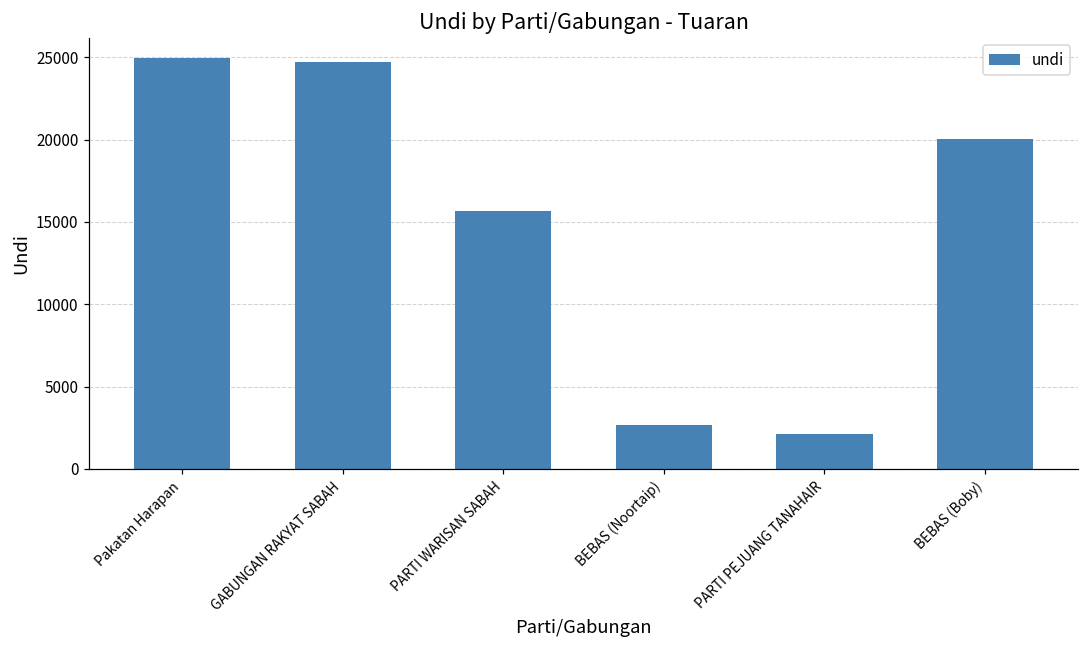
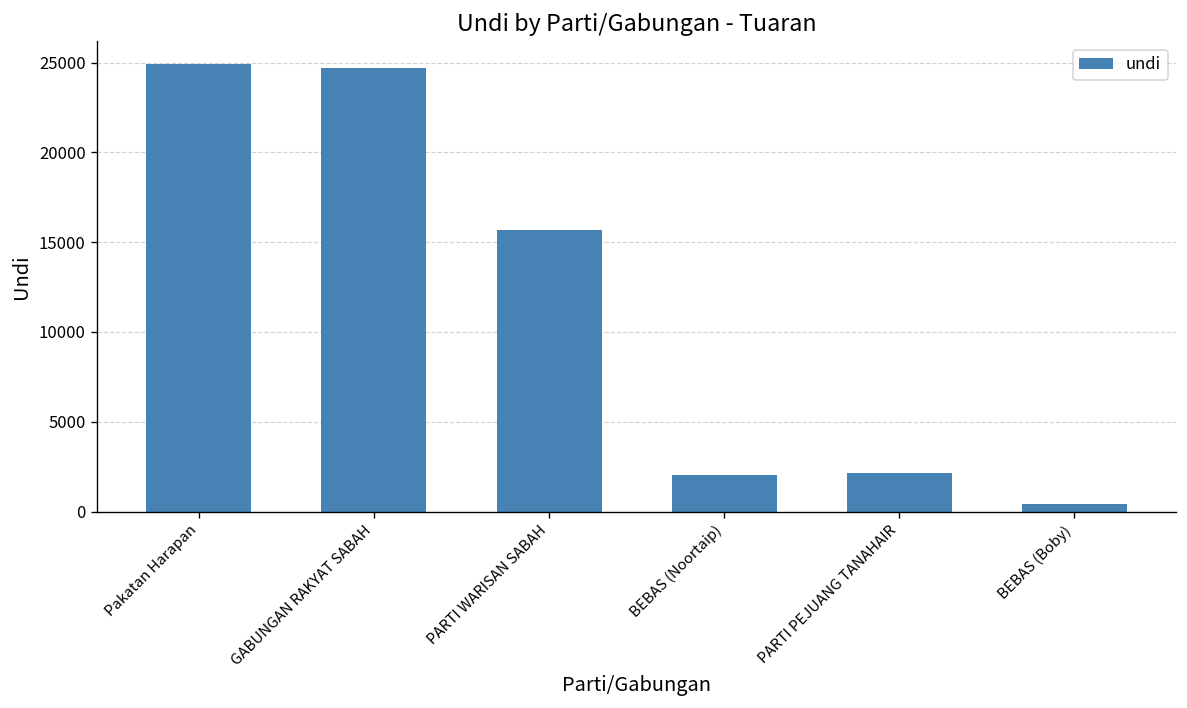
BEBAS (Noortaip): 2700 -> 2000
BEBAS (Boby): 20000 -> 400
